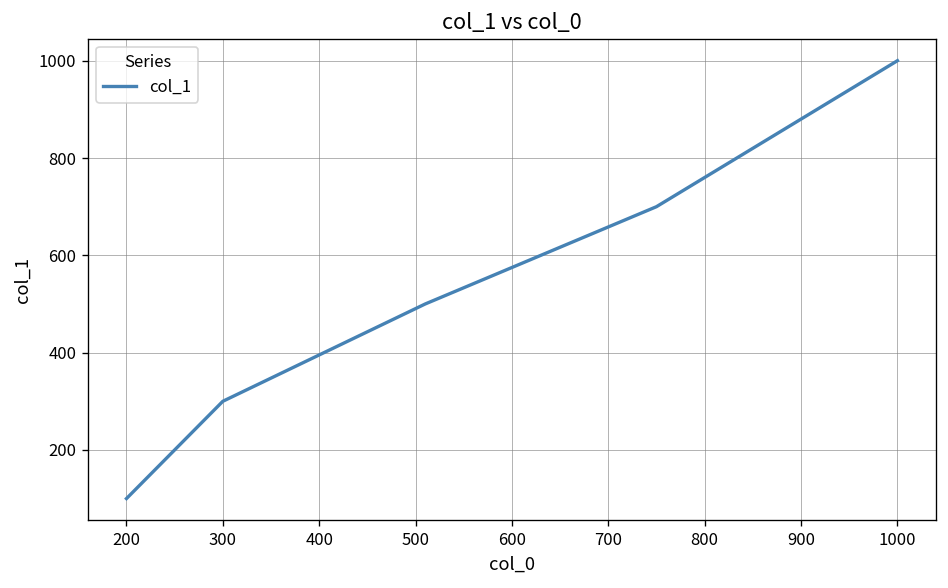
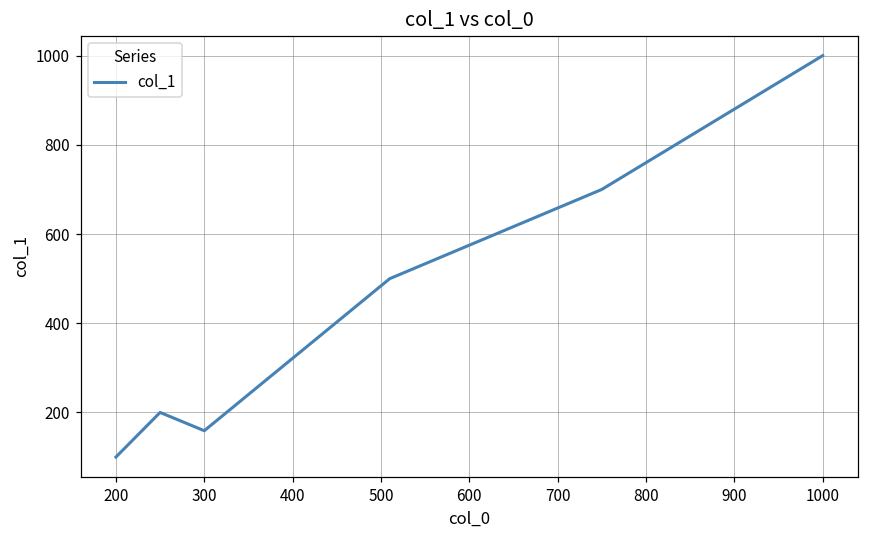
300: 300 -> 160
